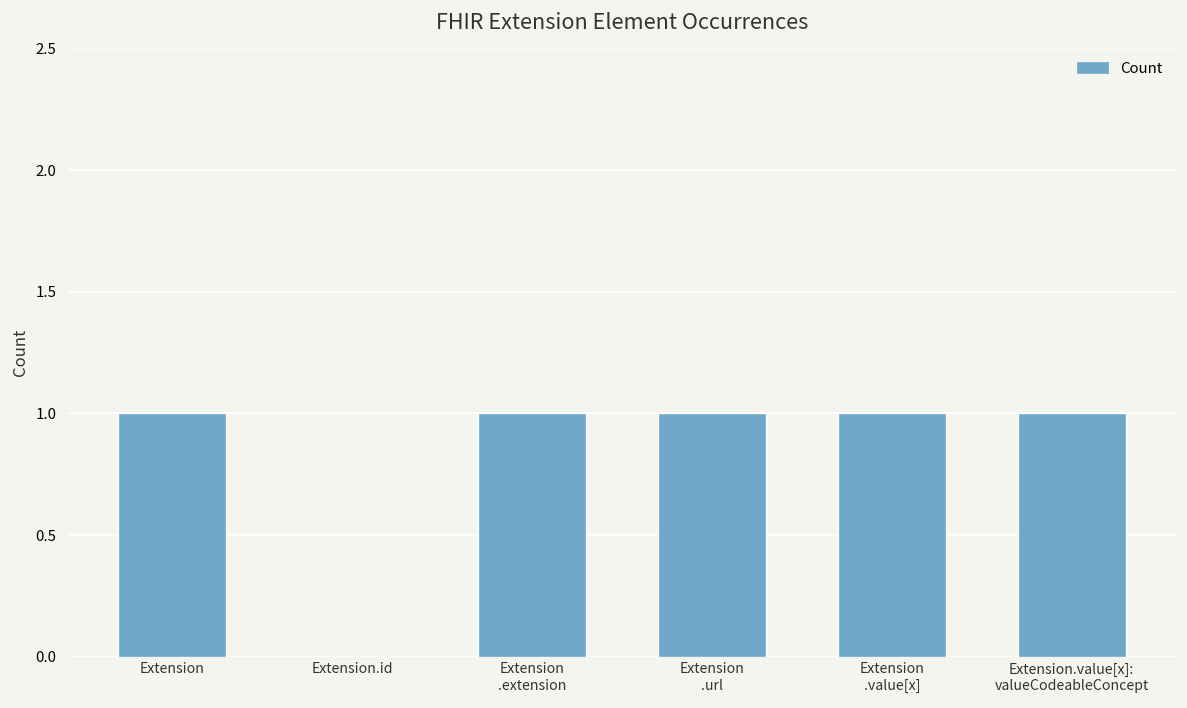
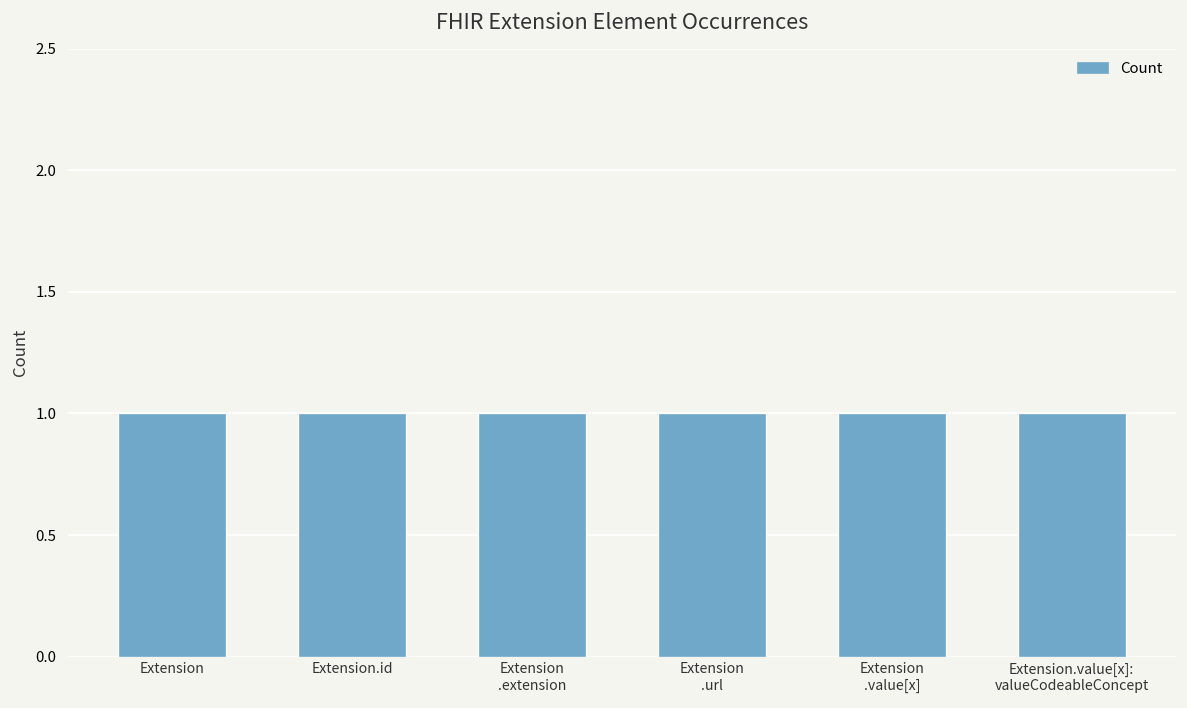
Extension.id: 0 -> 1
